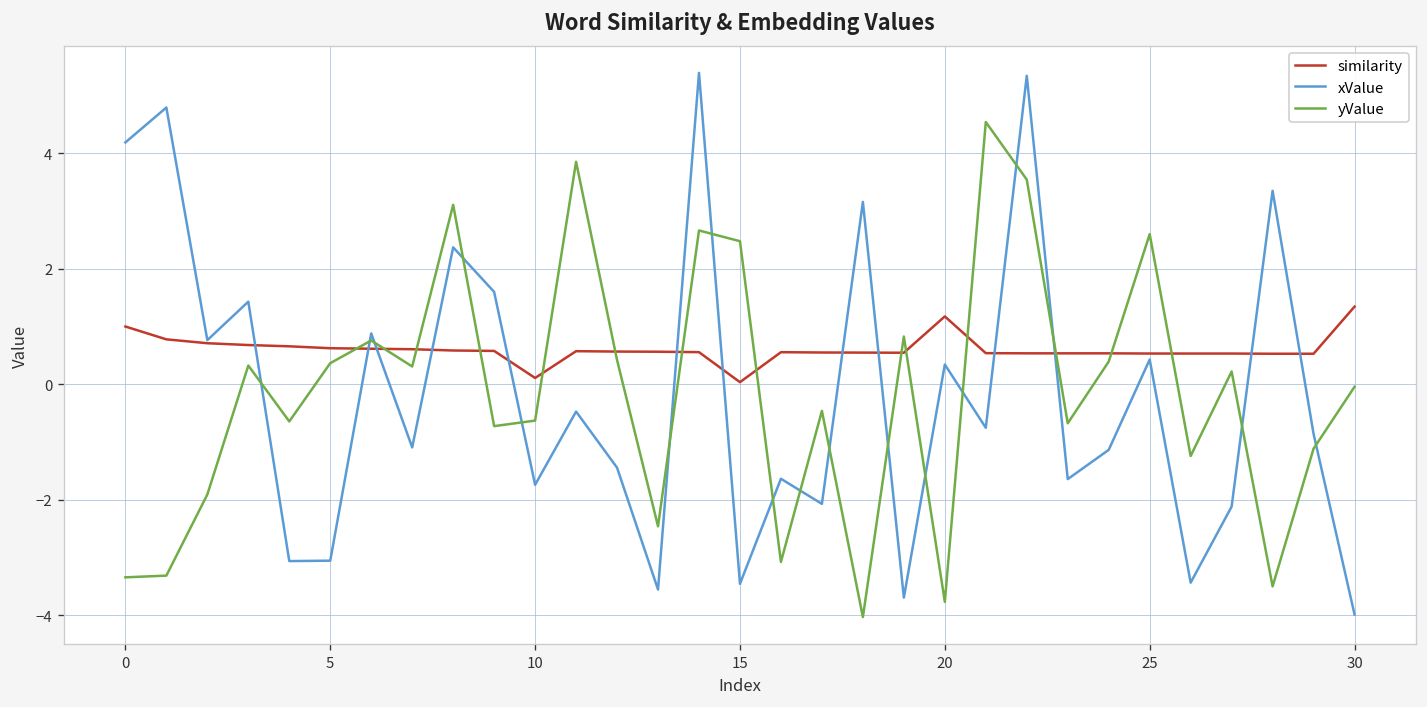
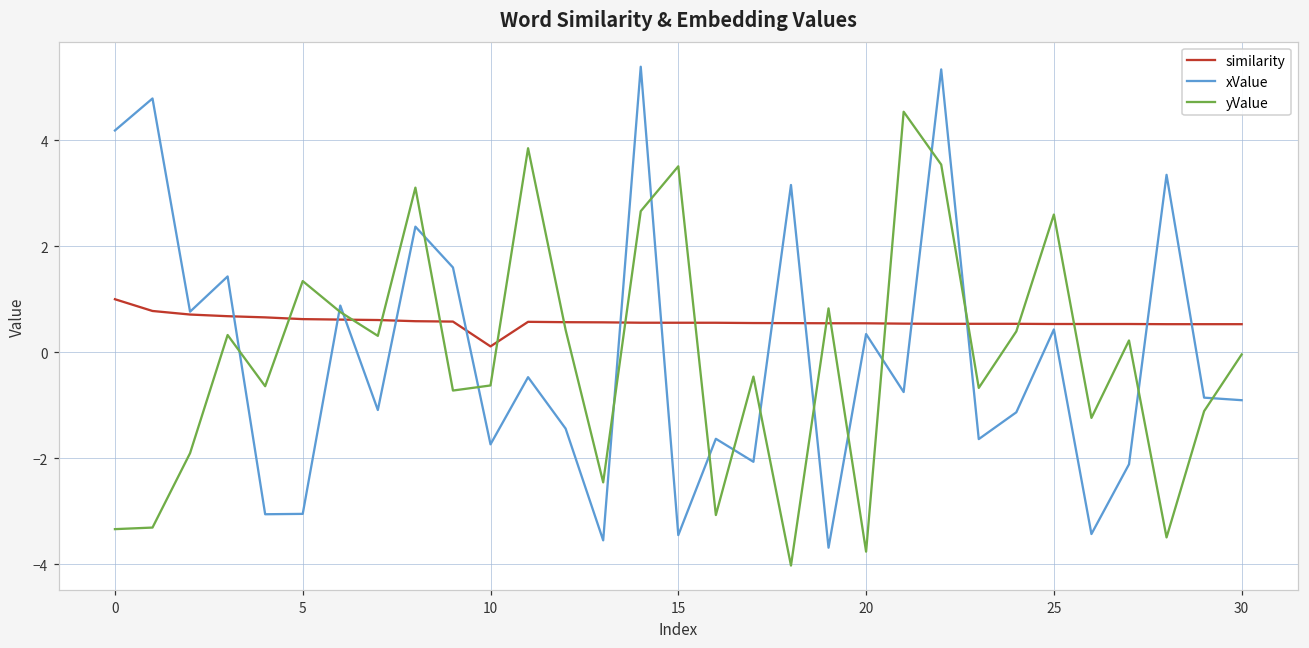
yValue, 5: 0.4 -> 1.3
similarity, 15: 0.0 -> 0.6
yValue, 15: 2.5 -> 3.5
similarity, 20: 1.2 -> 0.5
similarity, 30: 1.3 -> 0.5
xValue, 30: -4.0 -> -0.9
